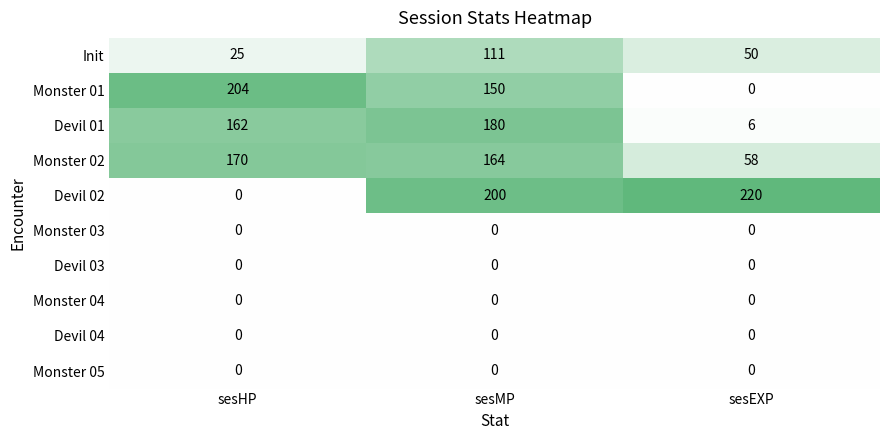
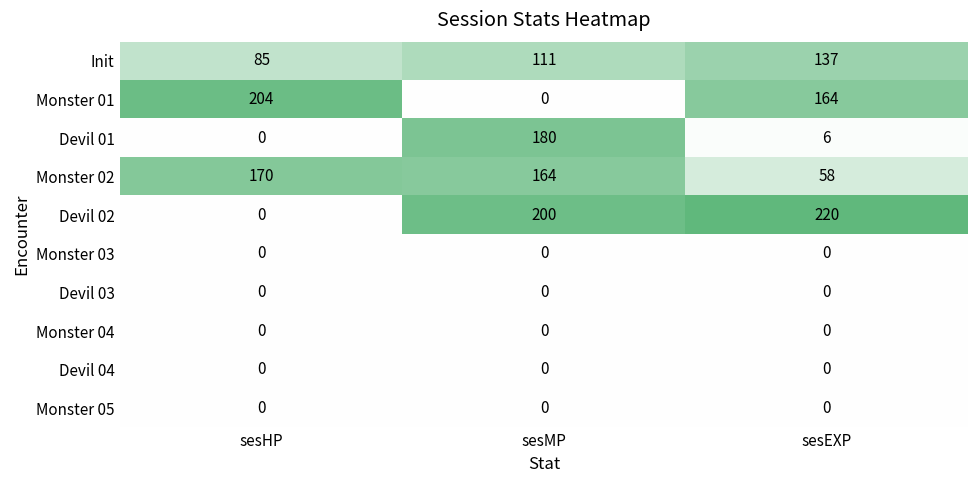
Init, sesHP: 25 -> 85
Init, sesEXP: 50 -> 137
Monster 01, sesMP: 150 -> 0
Monster 01, sesEXP: 0 -> 164
Devil 01, sesHP: 162 -> 0
